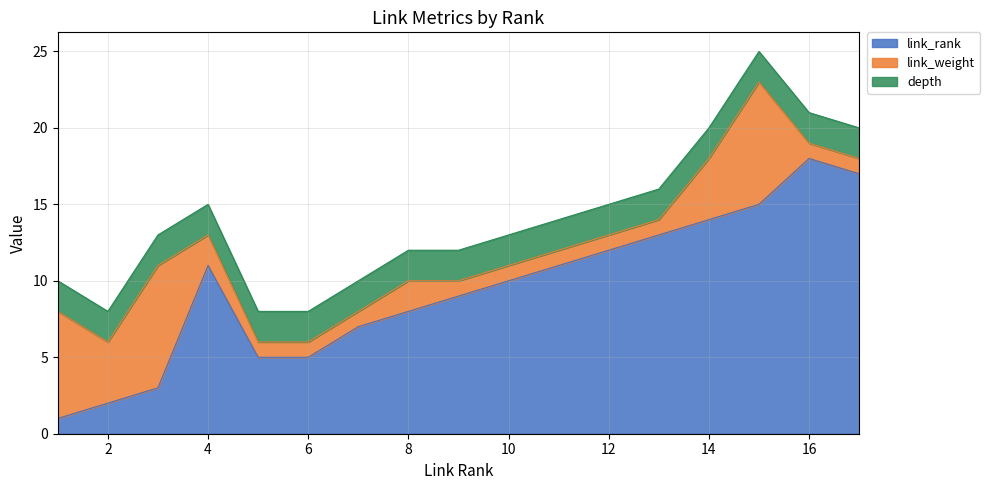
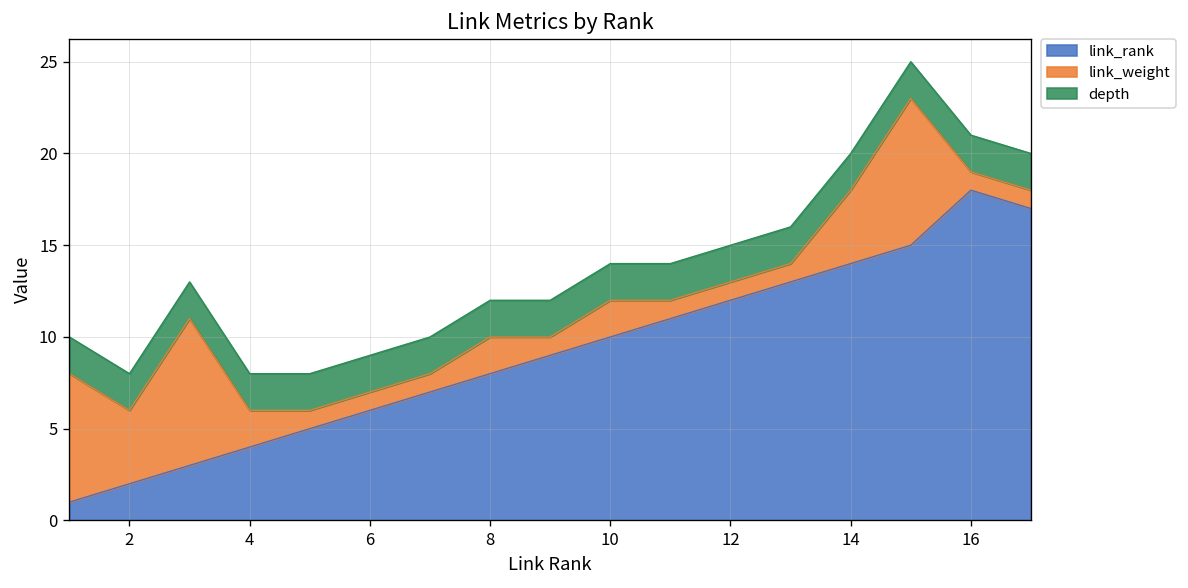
link_rank, 4: 11 -> 4
link_rank, 6: 5 -> 6
link_weight, 10: 1 -> 2
